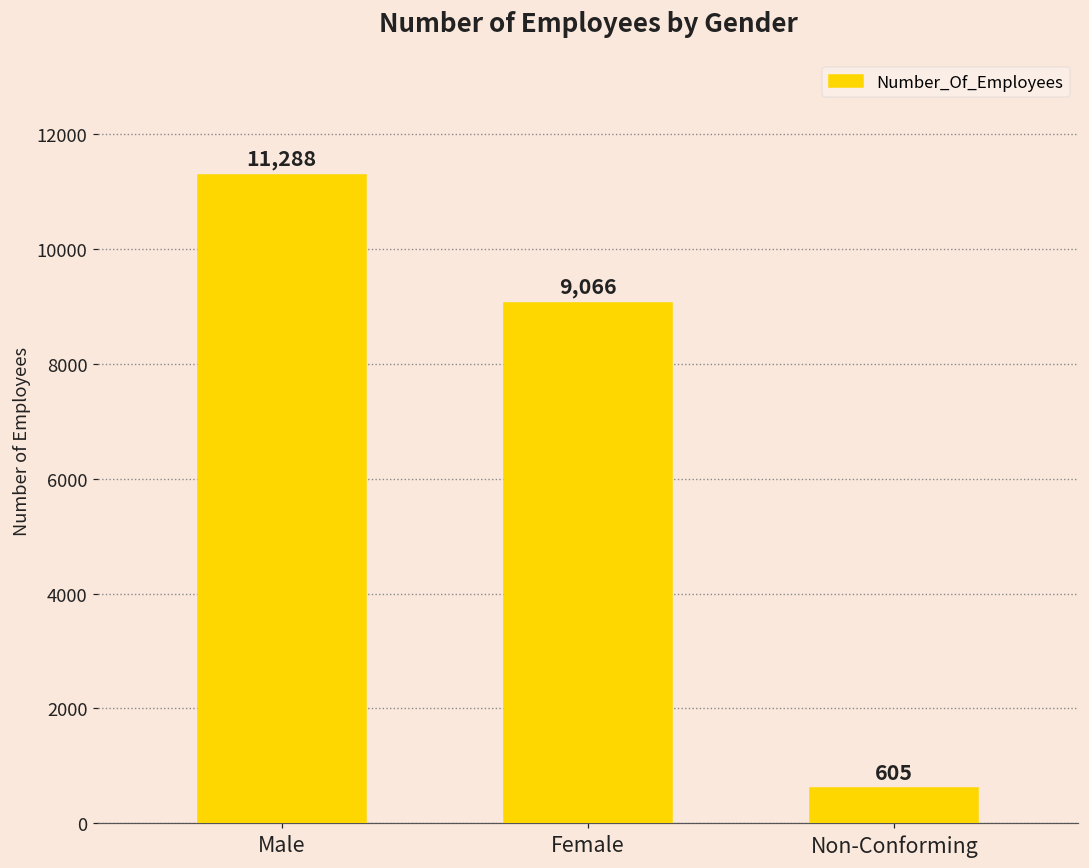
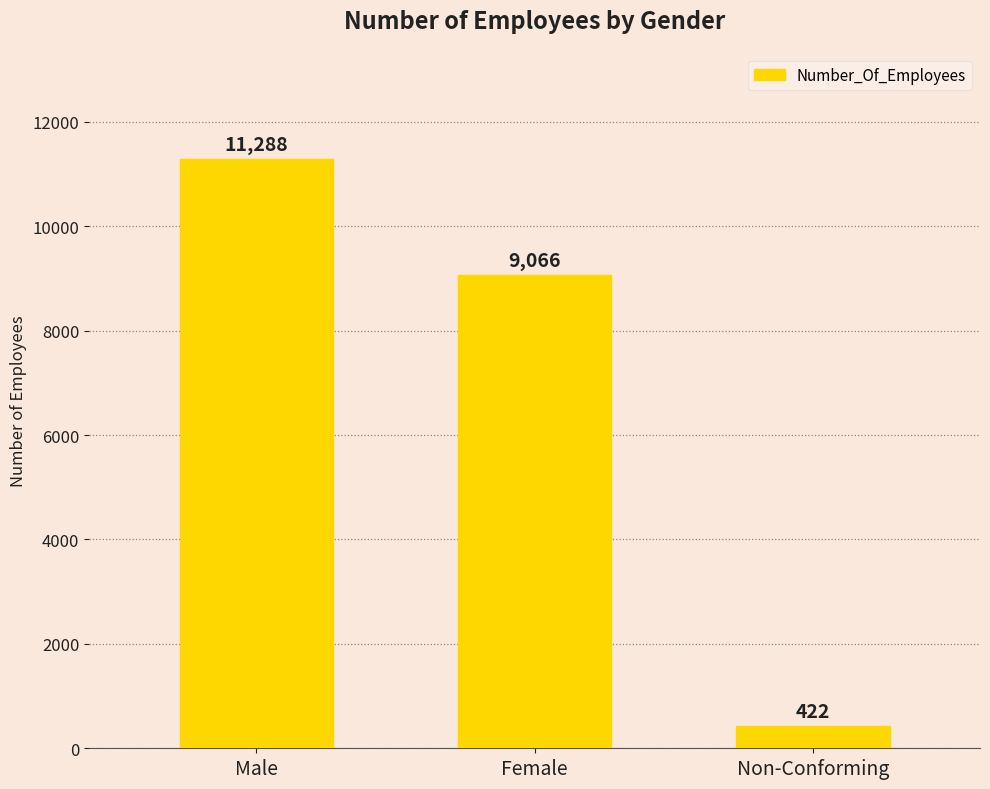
Non-Conforming: 605 -> 422
